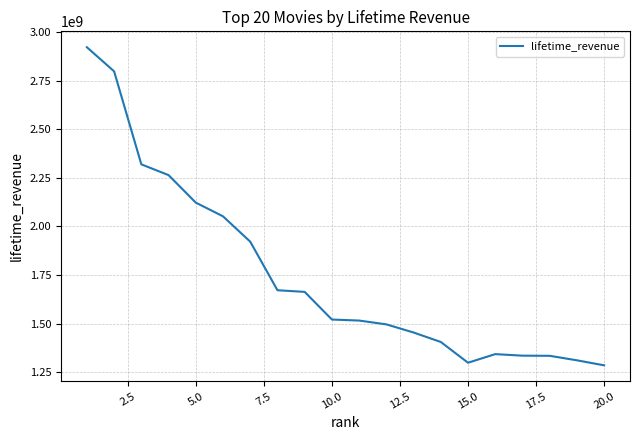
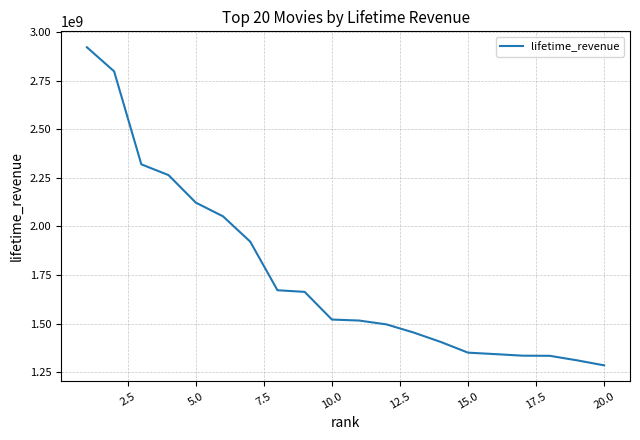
15.0: 1300000000 -> 1350000000
